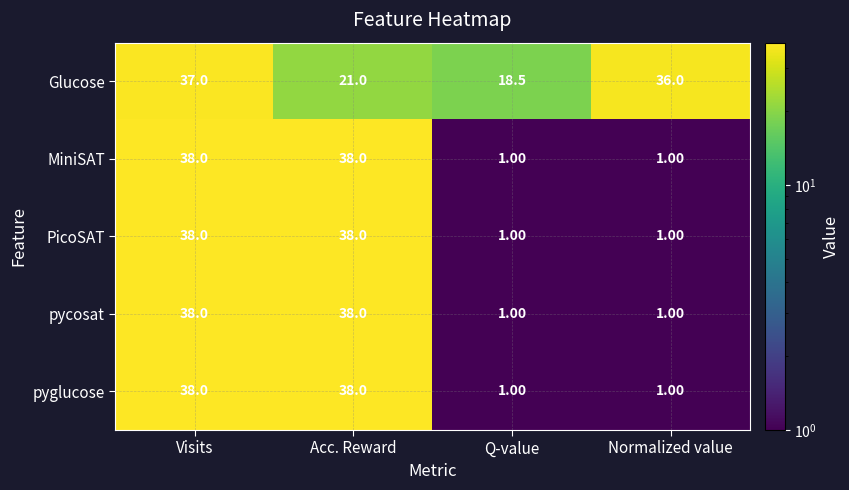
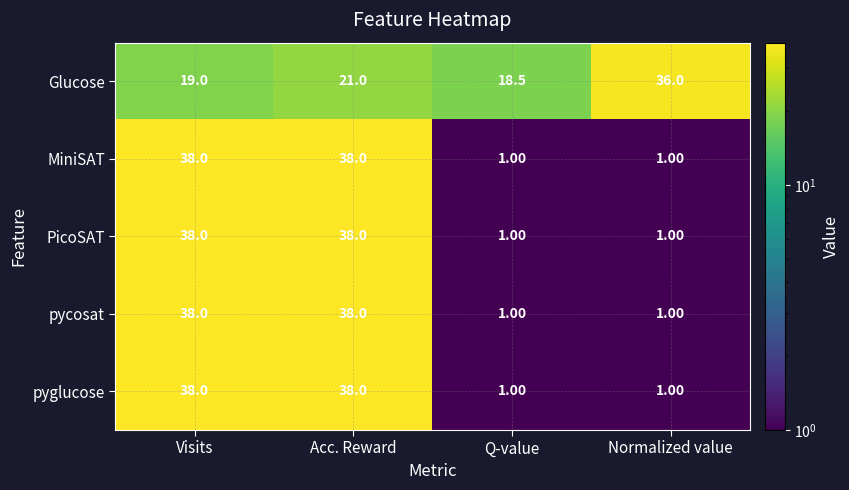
Glucose, Visits: 37.0 -> 19.0
